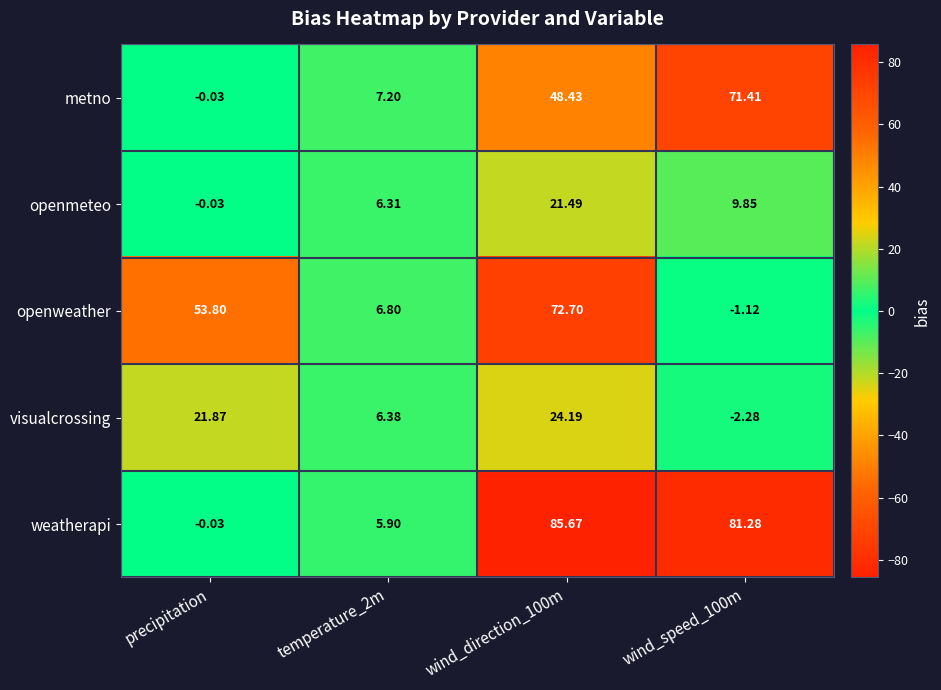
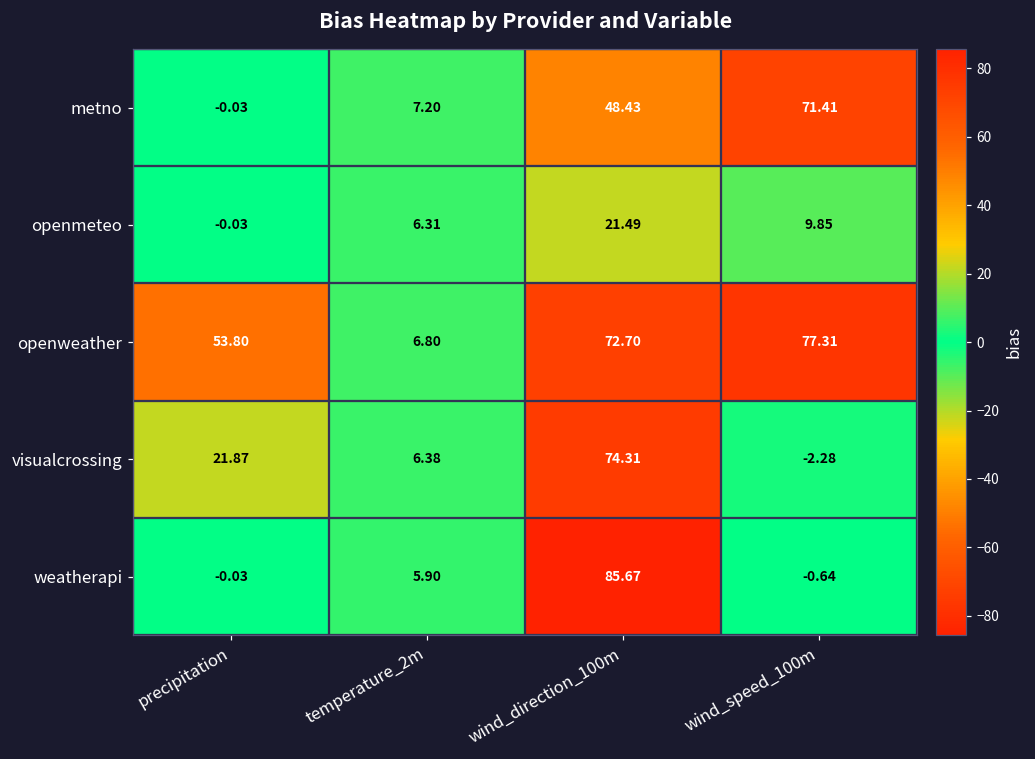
openweather, wind_speed_100m: -1.12 -> 77.31
visualcrossing, wind_direction_100m: 24.19 -> 74.31
weatherapi, wind_speed_100m: 81.28 -> -0.64
